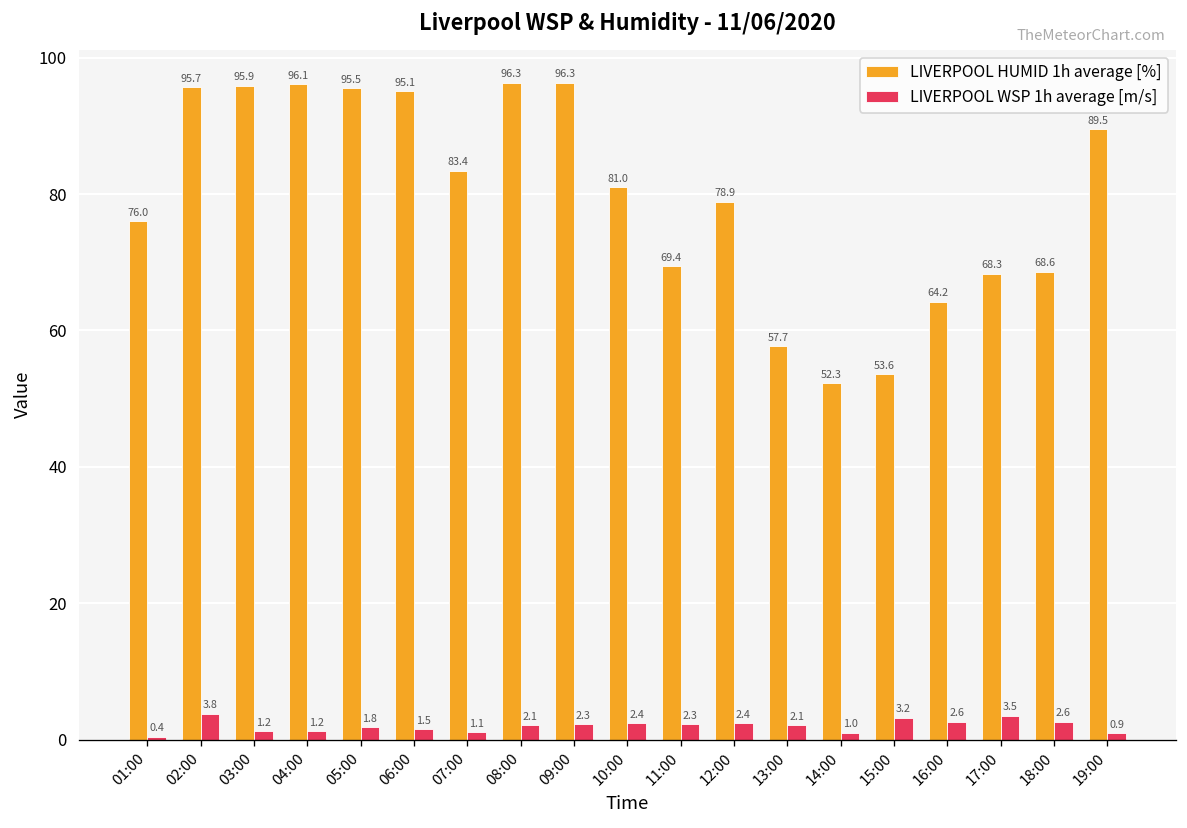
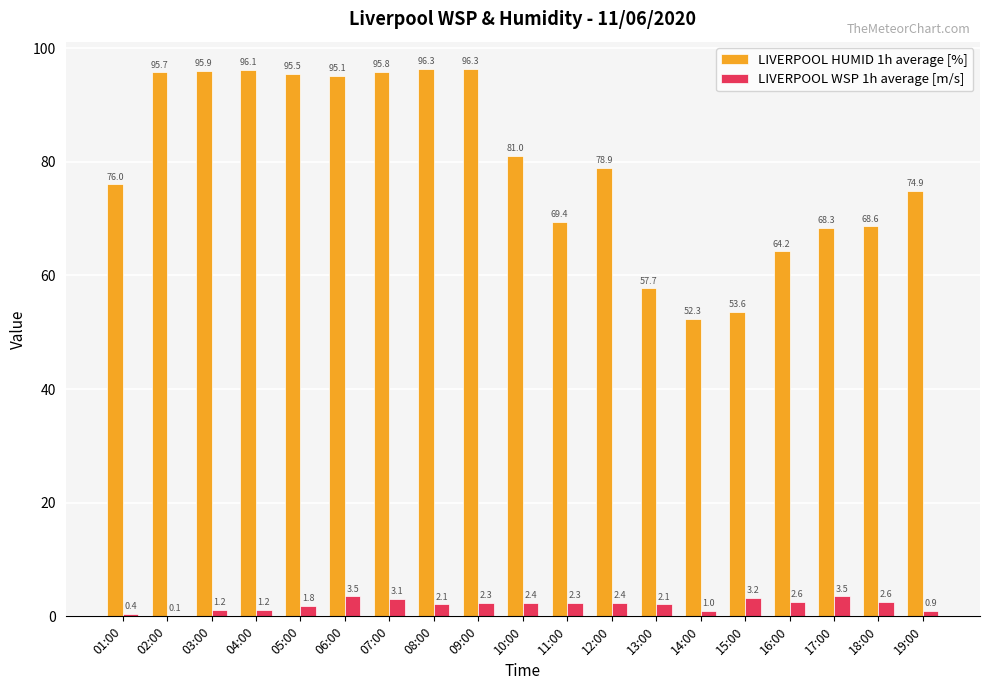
LIVERPOOL WSP 1h average [m/s], 02:00: 3.8 -> 0.1
LIVERPOOL WSP 1h average [m/s], 06:00: 1.5 -> 3.5
LIVERPOOL HUMID 1h average [%], 07:00: 83.4 -> 95.8
LIVERPOOL WSP 1h average [m/s], 07:00: 1.1 -> 3.1
LIVERPOOL HUMID 1h average [%], 19:00: 89.5 -> 74.9
